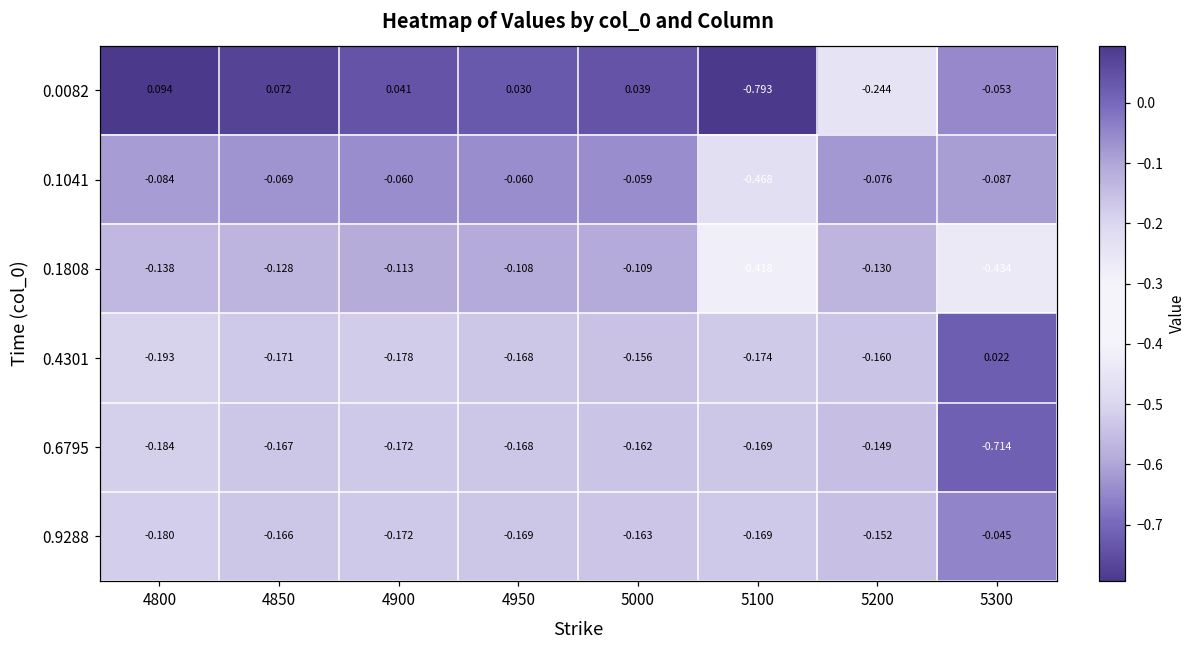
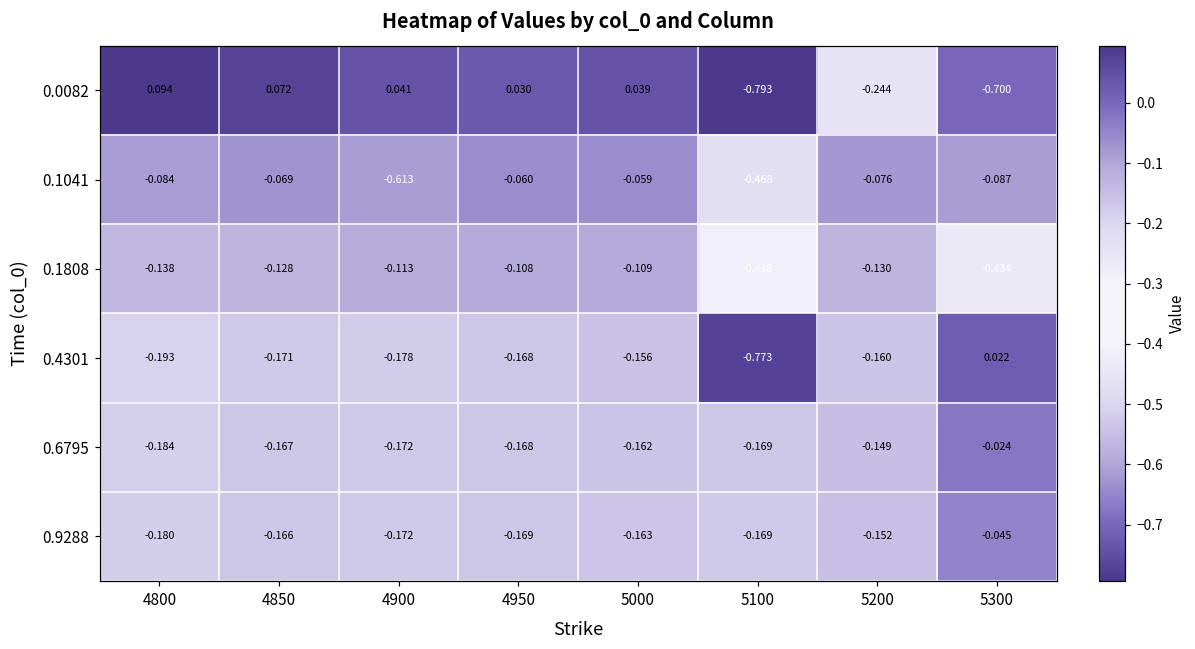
0.0082, 5300: -0.053 -> -0.700
0.1041, 4900: -0.060 -> -0.613
0.4301, 5100: -0.174 -> -0.773
0.6795, 5300: -0.714 -> -0.024
